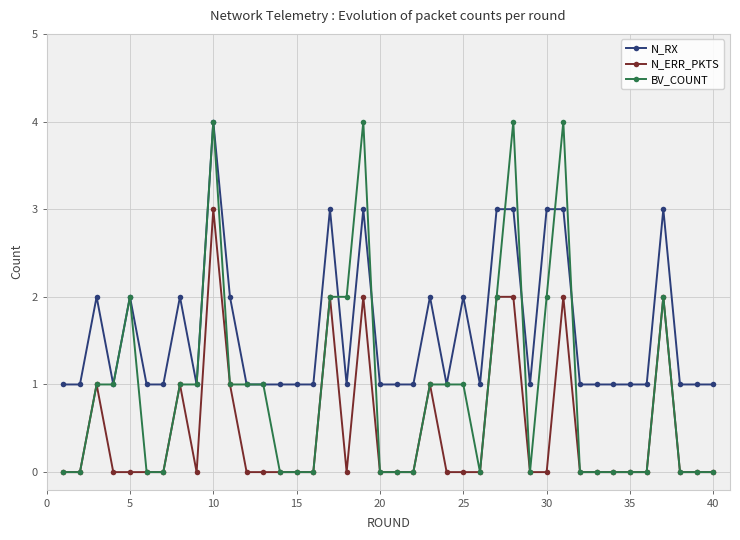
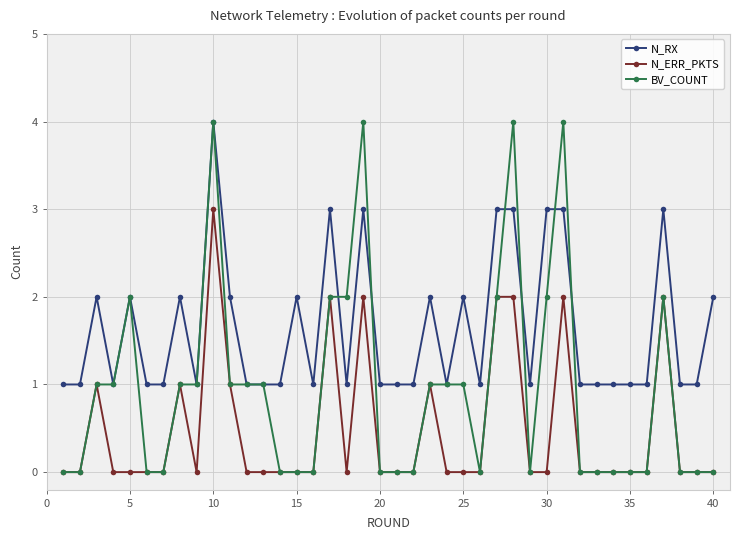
N_RX, 15: 1 -> 2
N_RX, 40: 1 -> 2
